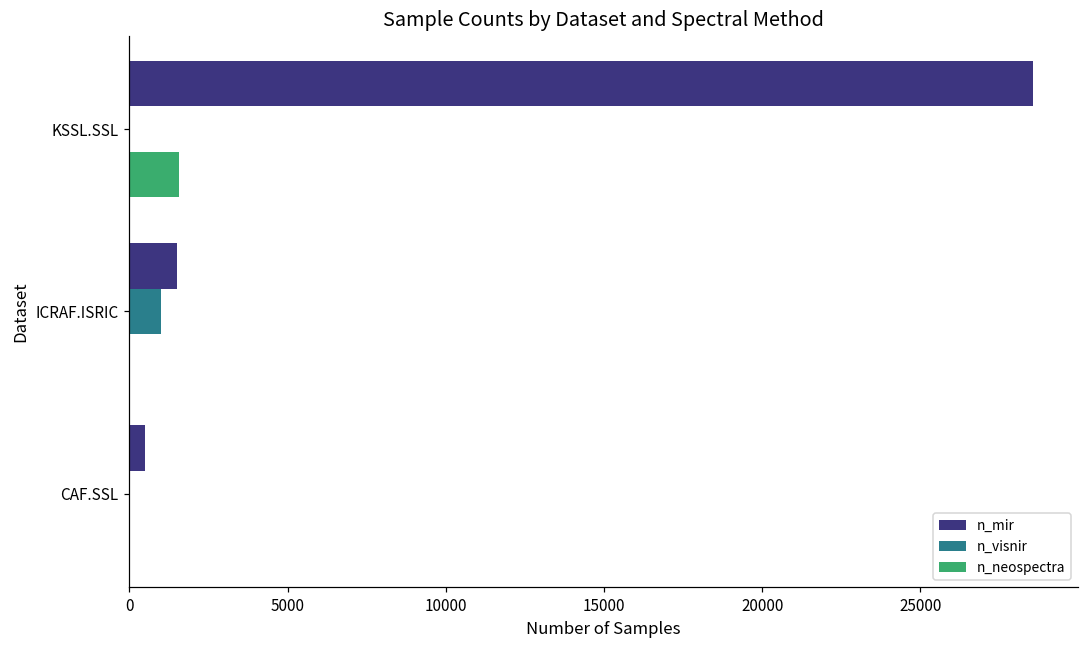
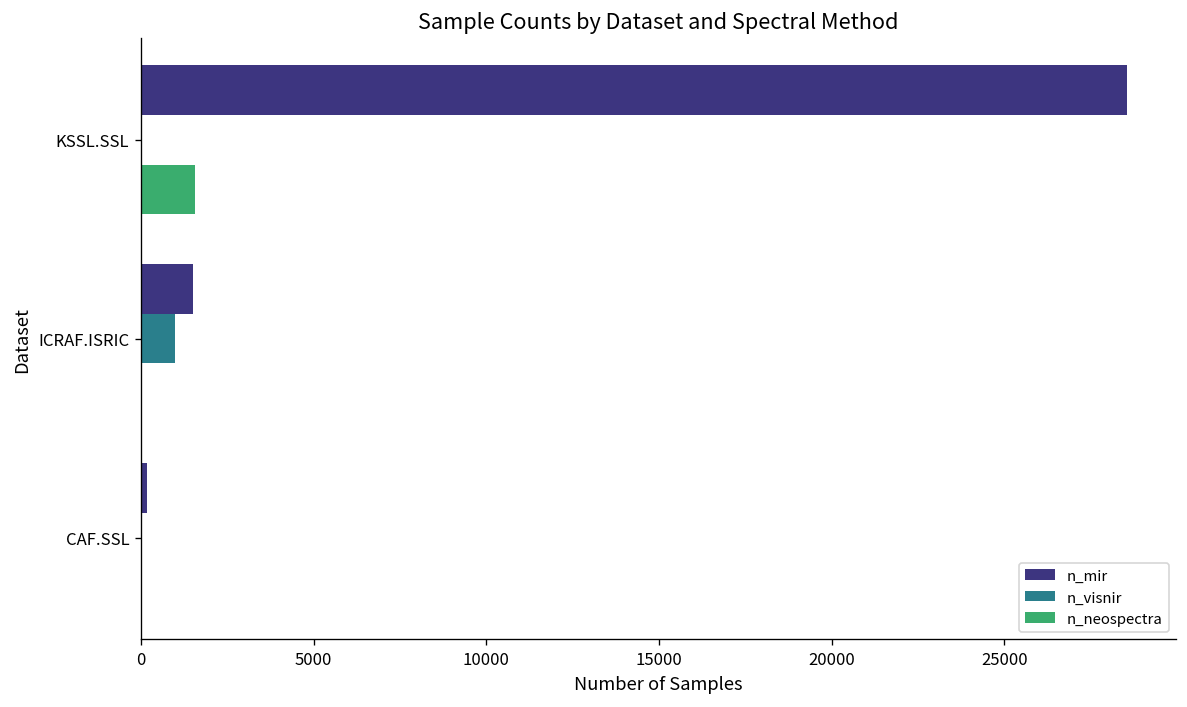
n_mir, CAF.SSL: 500 -> 200
